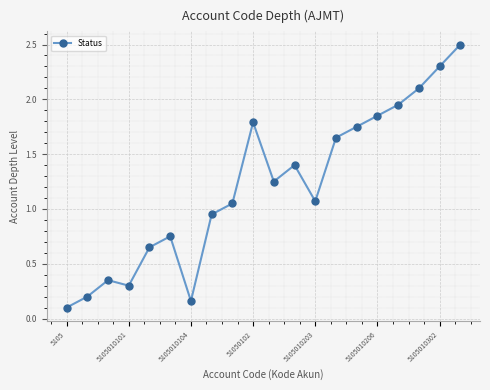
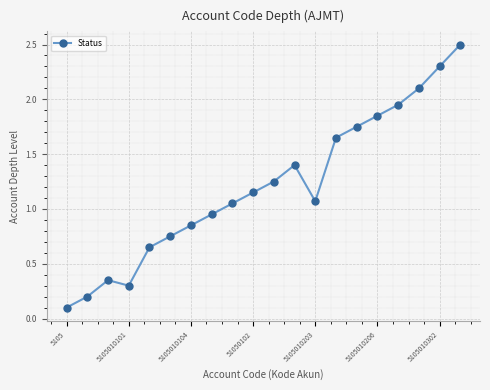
5105010104: 0.16 -> 0.85
51050102: 1.79 -> 1.15
